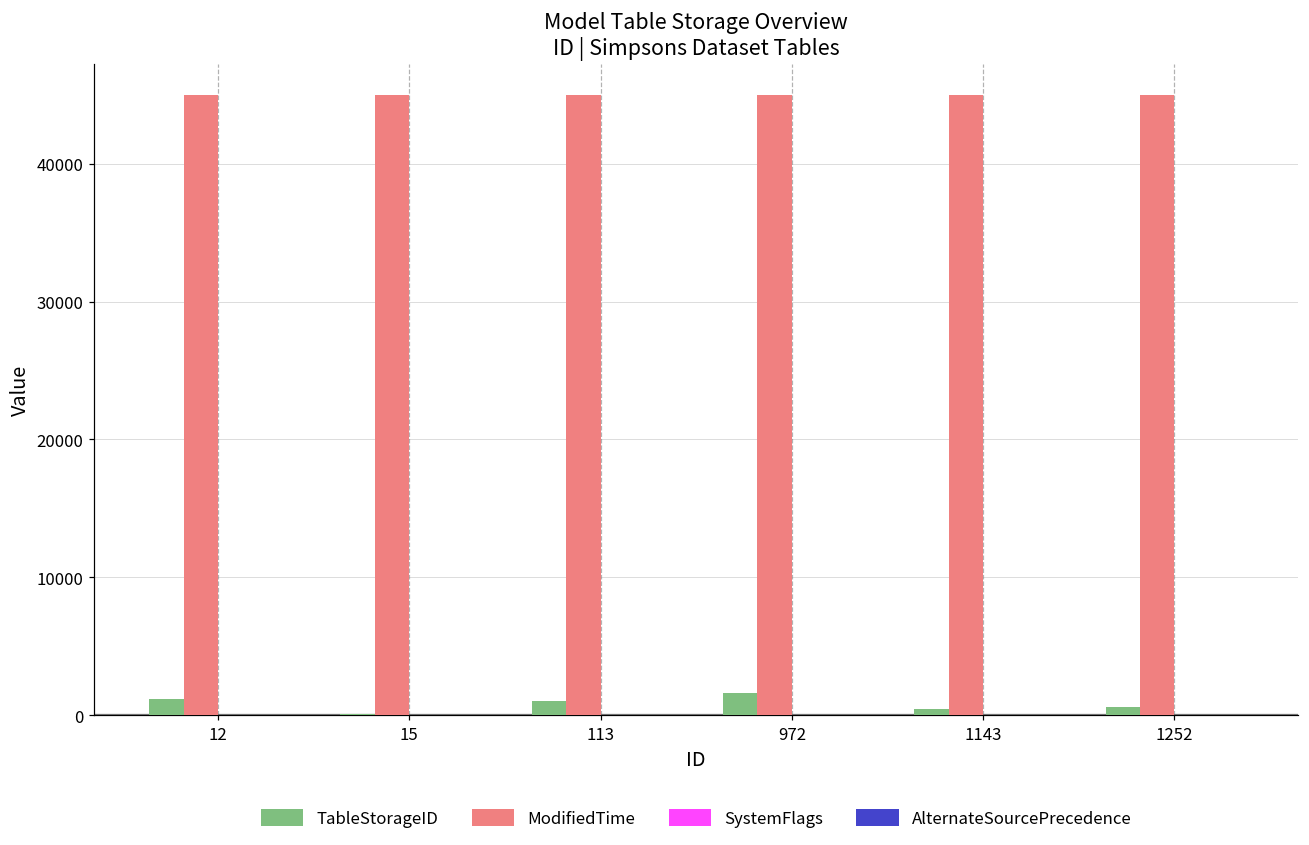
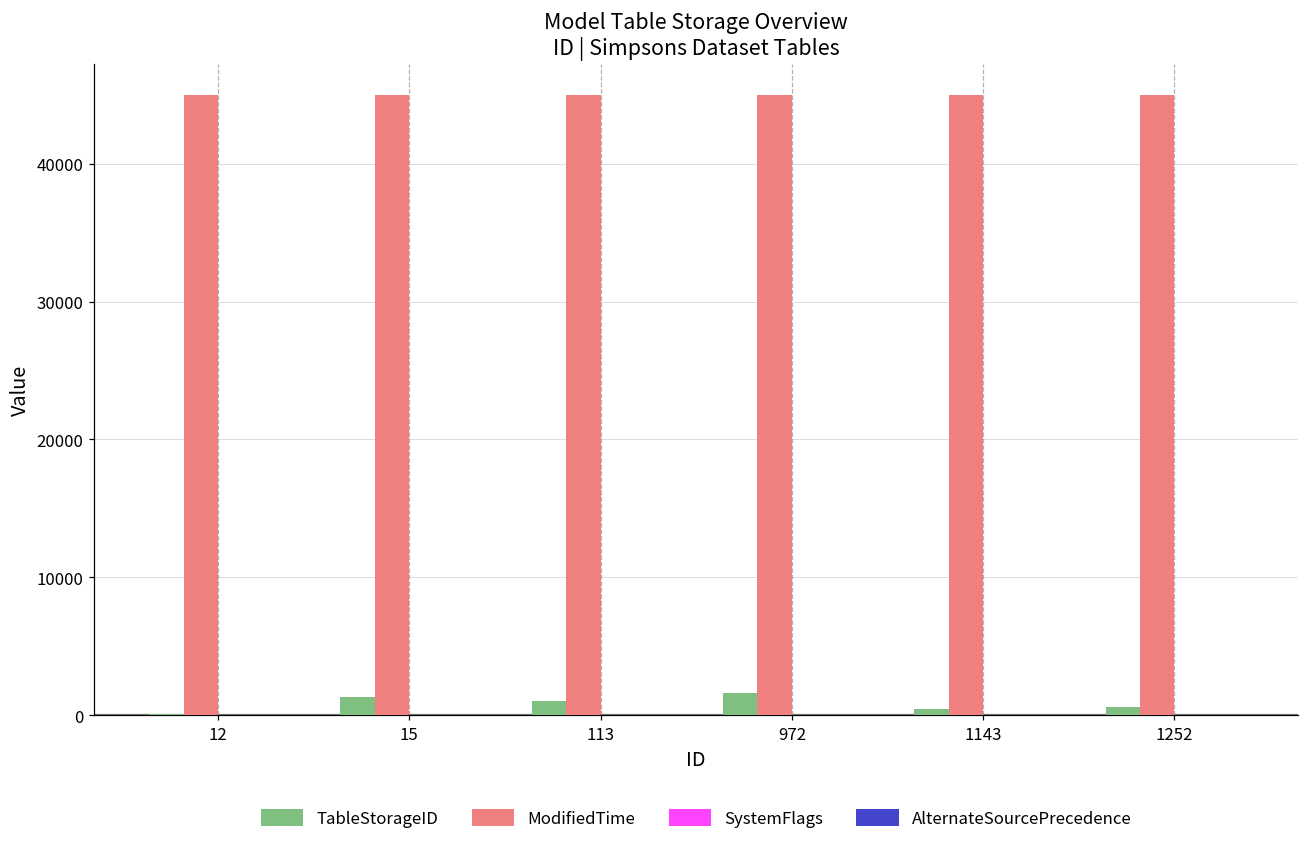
TableStorageID, 12: 1200 -> 100
TableStorageID, 15: 100 -> 1400
